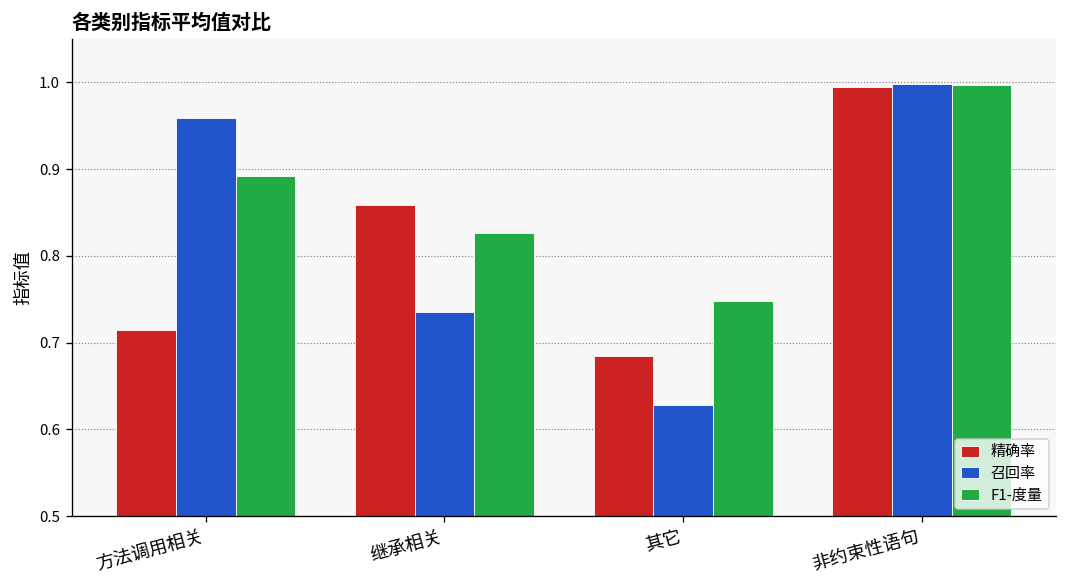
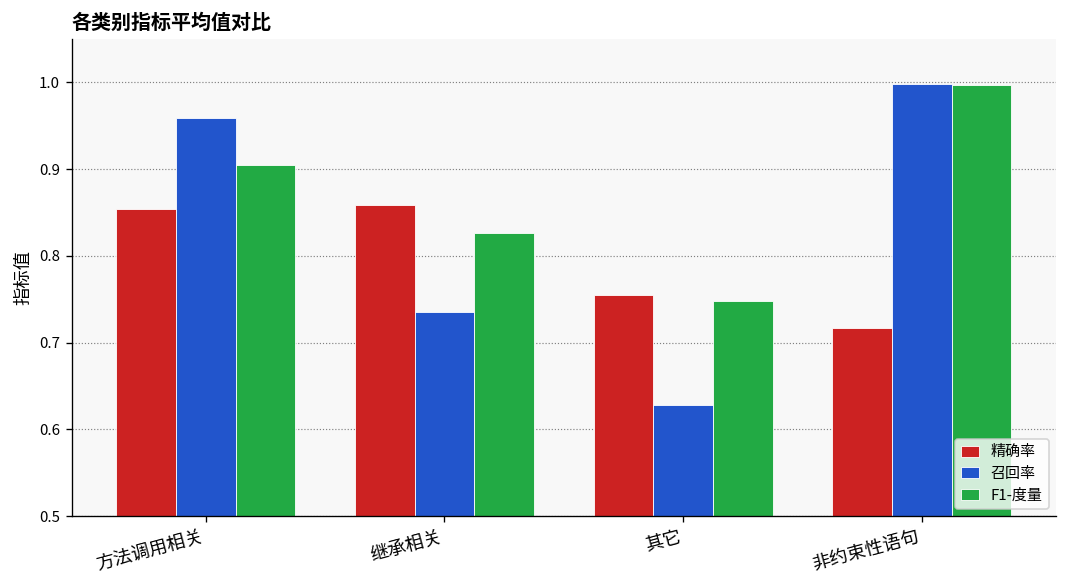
精确率, 方法调用相关: 0.71 -> 0.85
F1-度量, 方法调用相关: 0.89 -> 0.90
精确率, 其它: 0.69 -> 0.75
精确率, 非约束性语句: 0.99 -> 0.72
